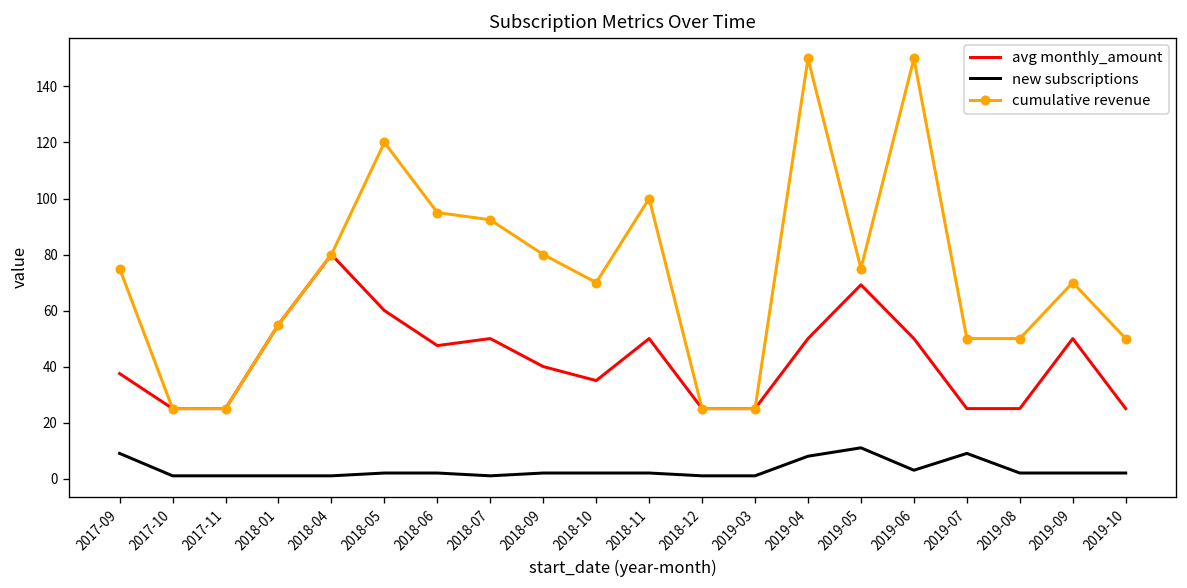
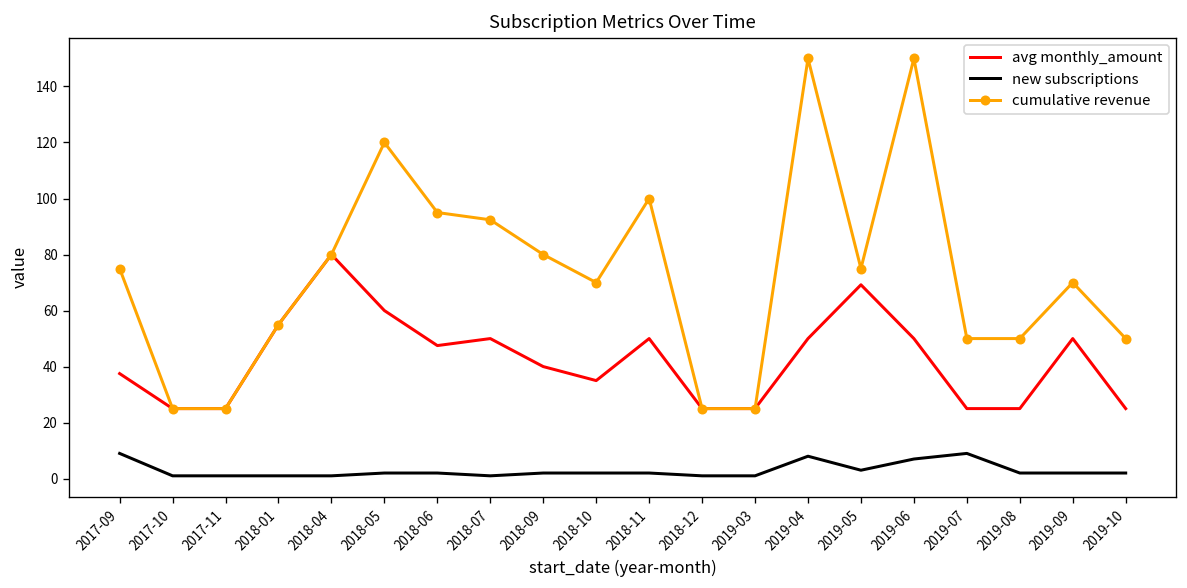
new subscriptions, 2019-05: 11 -> 3
new subscriptions, 2019-06: 3 -> 7
